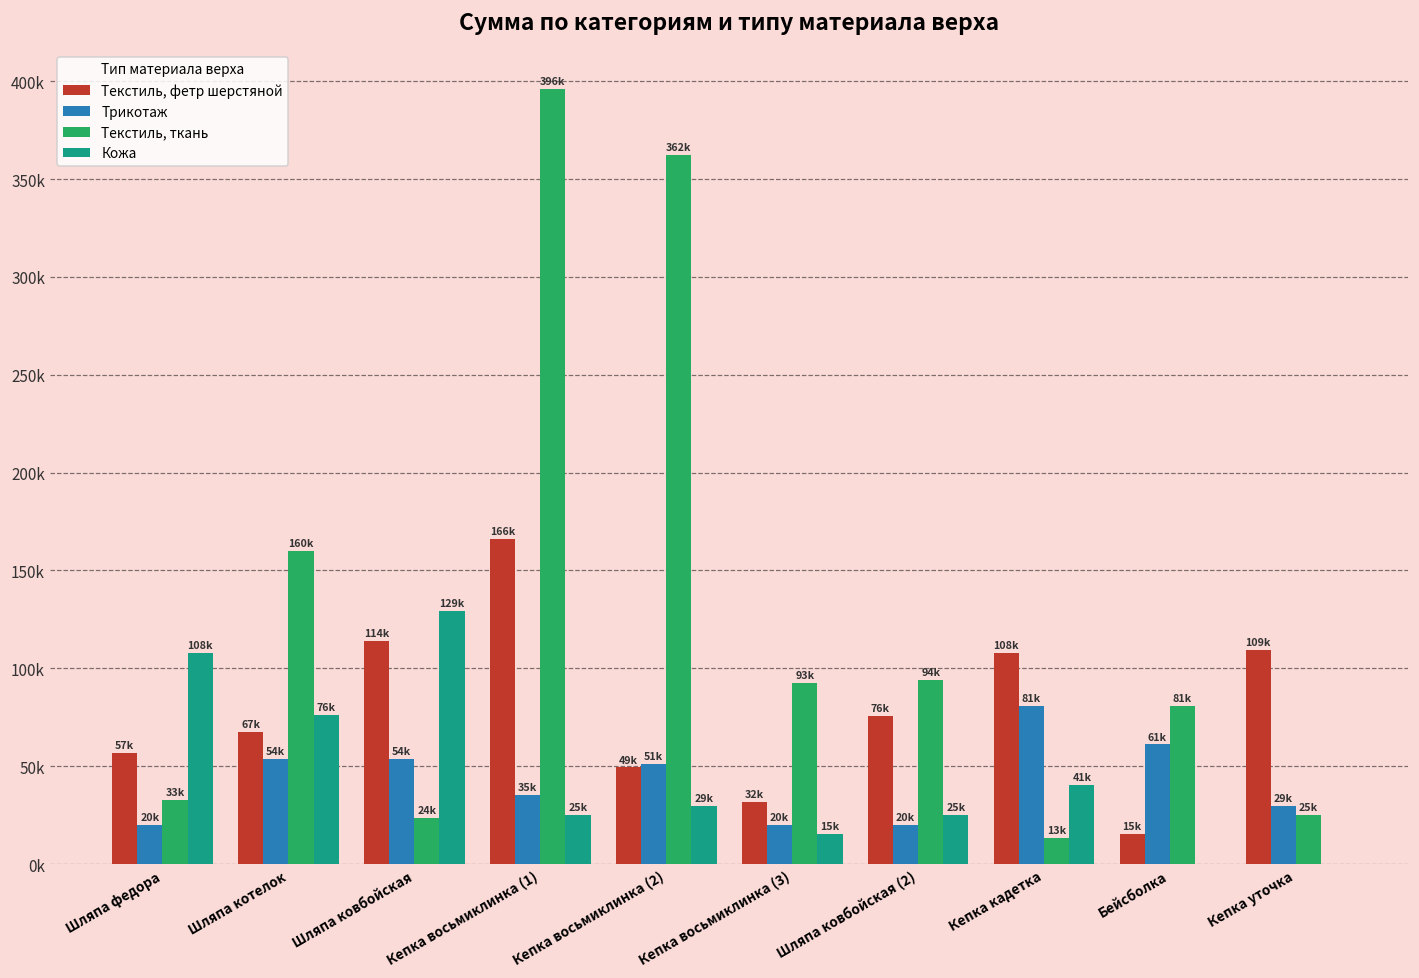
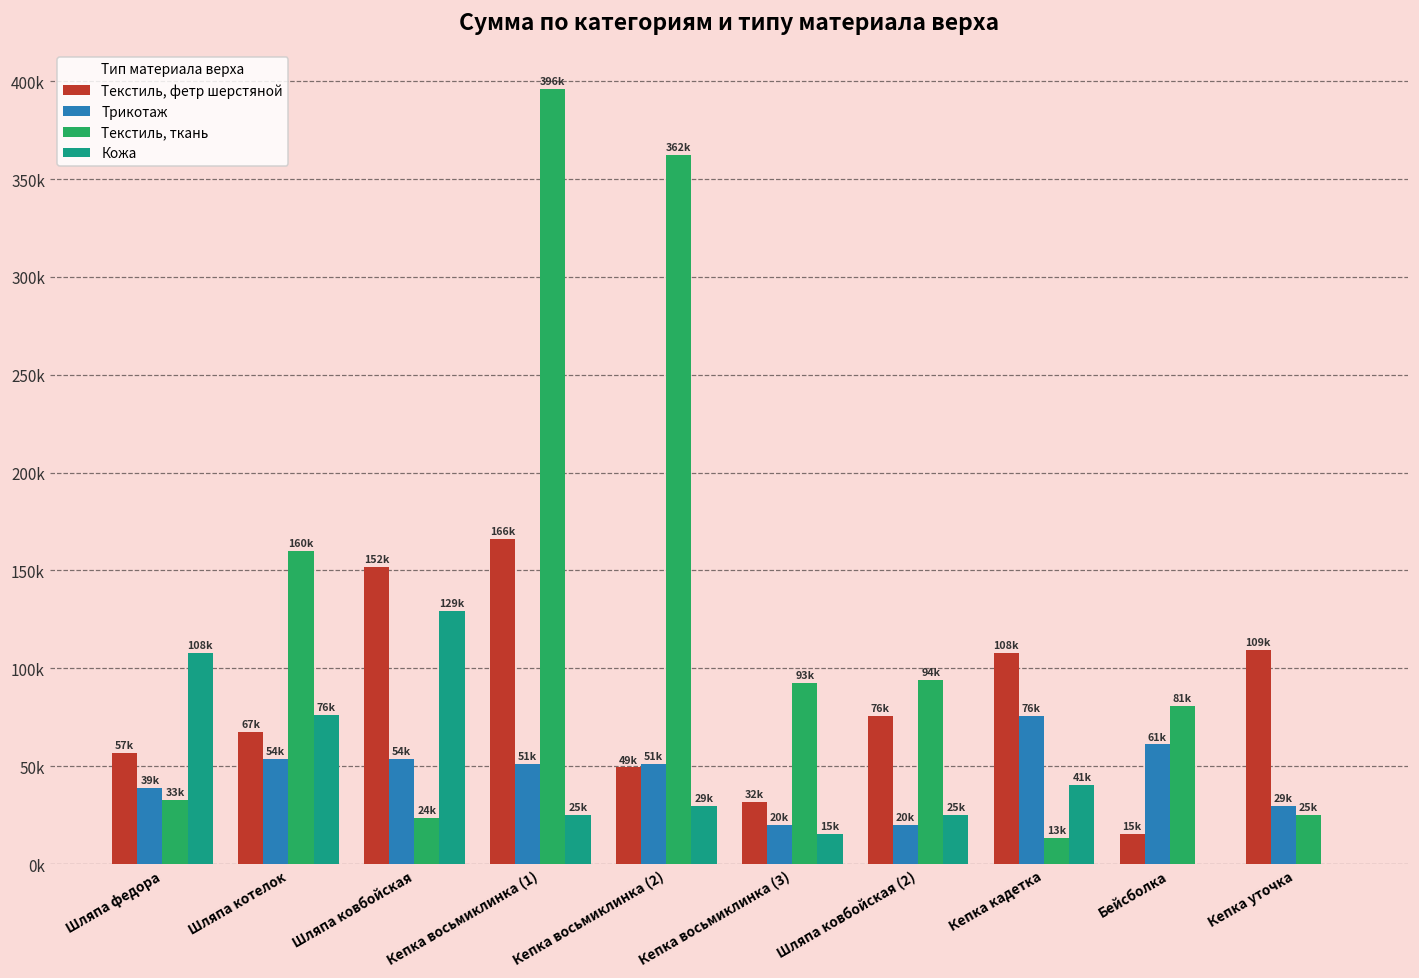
Трикотаж, Шляпа федора: 20k -> 39k
Текстиль, фетр шерстяной, Шляпа ковбойская: 114k -> 152k
Трикотаж, Кепка восьмиклинка (1): 35k -> 51k
Трикотаж, Кепка кадетка: 81k -> 76k
